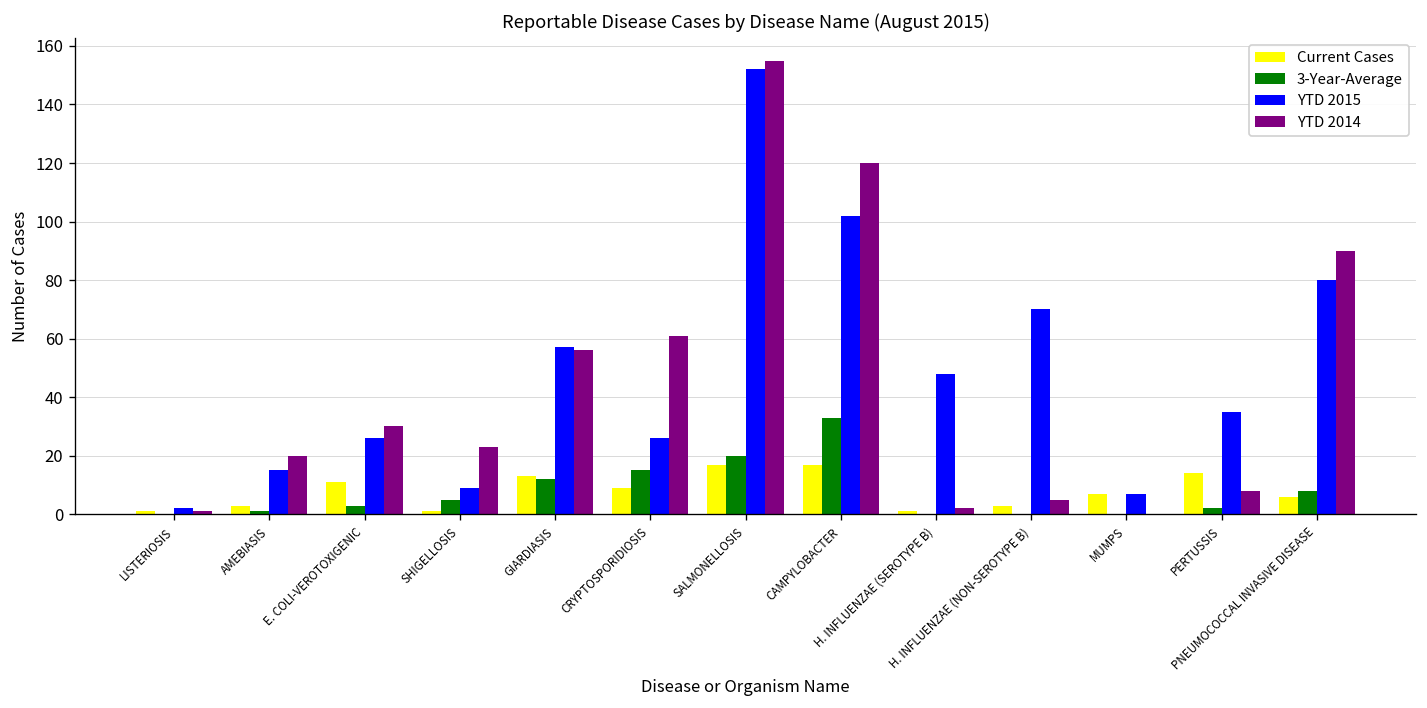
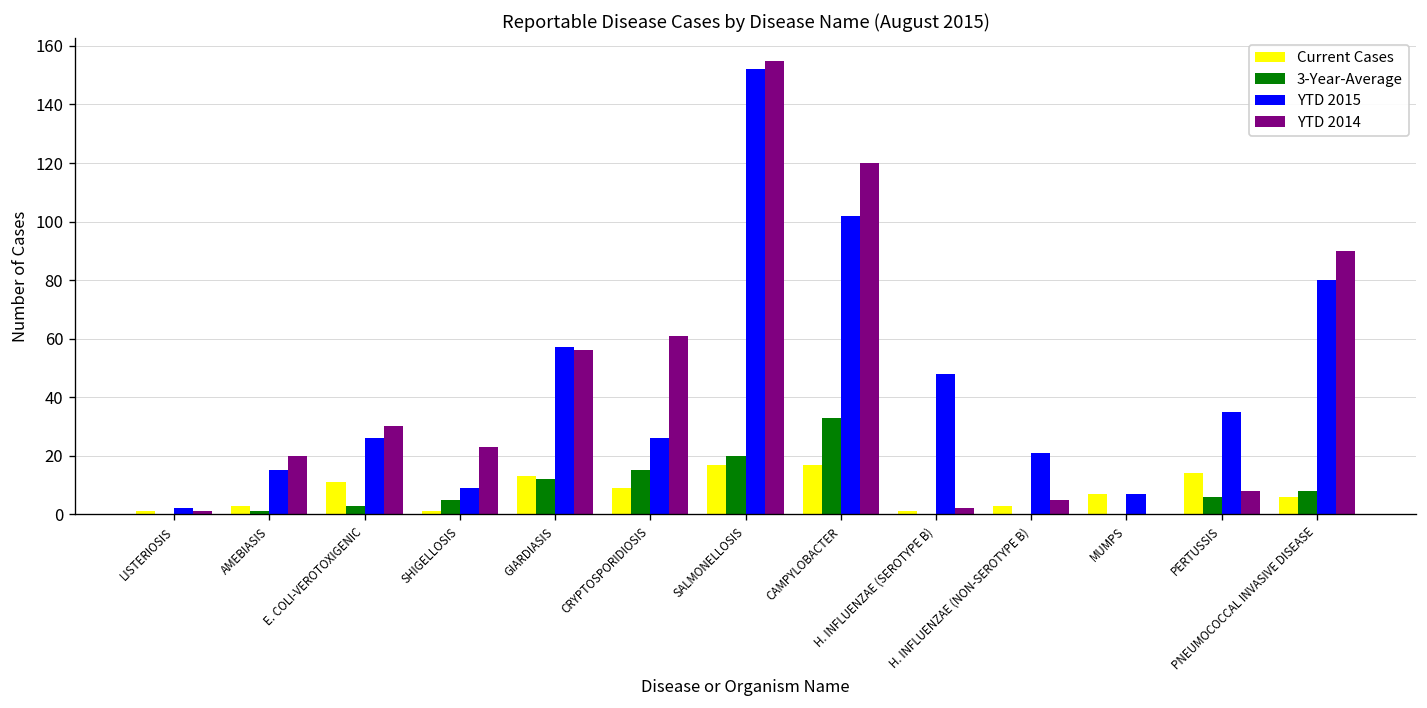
YTD 2015, H. INFLUENZAE (NON-SEROTYPE B): 70 -> 21
3-Year-Average, PERTUSSIS: 2 -> 6
